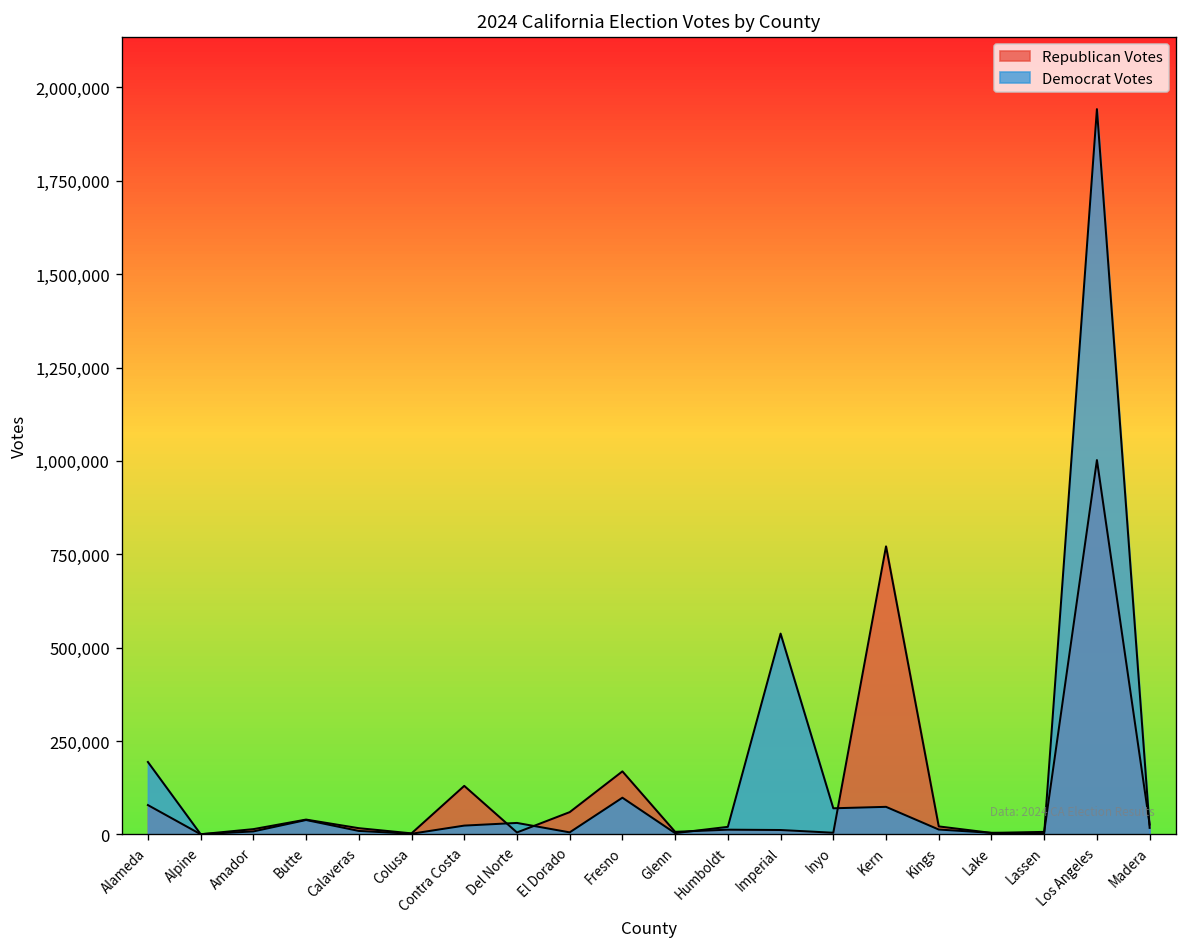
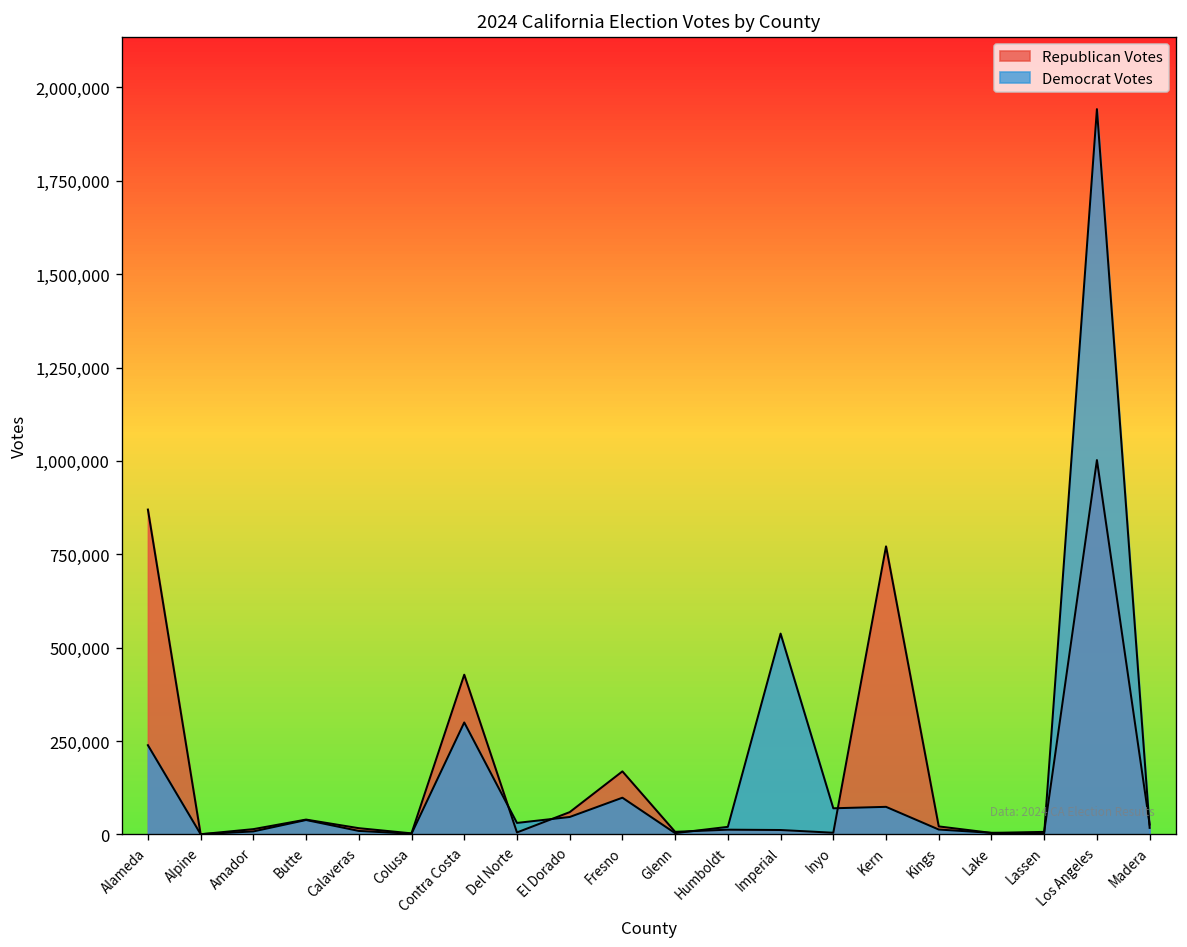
Republican Votes, Alameda: 80,000 -> 870,000
Democrat Votes, Alameda: 190,000 -> 240,000
Republican Votes, Contra Costa: 130,000 -> 430,000
Democrat Votes, Contra Costa: 20,000 -> 300,000
Democrat Votes, El Dorado: 10,000 -> 50,000
